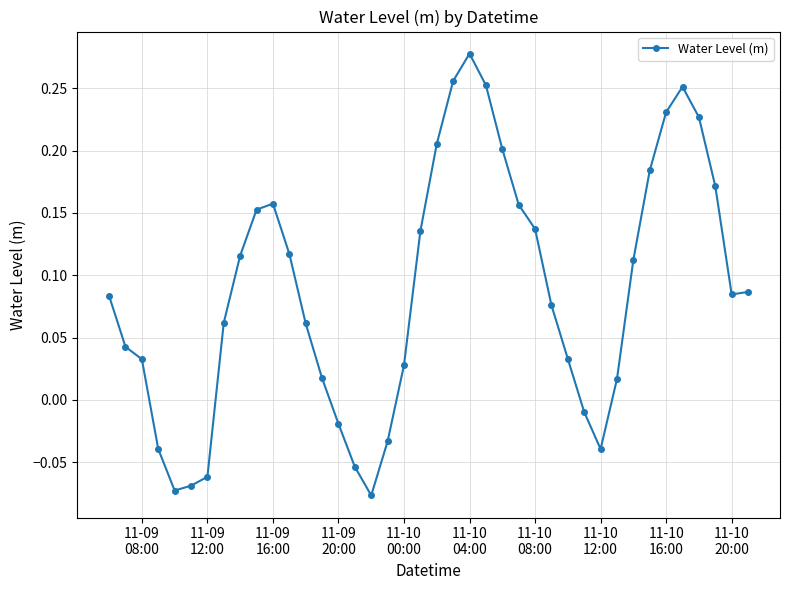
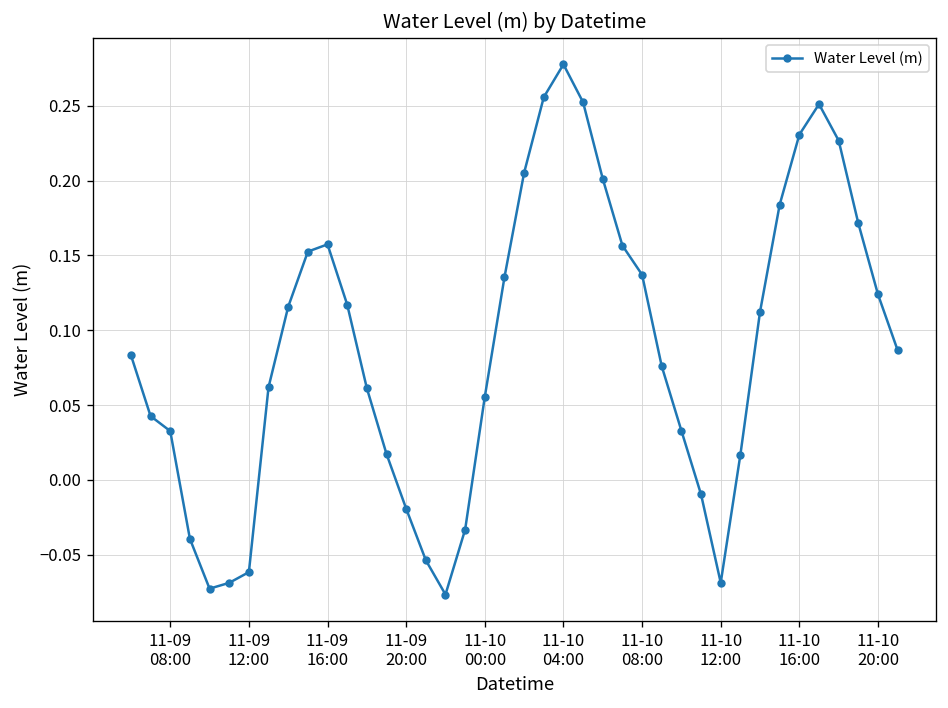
11-10 00:00: 0.028 -> 0.055
11-10 12:00: -0.039 -> -0.069
11-10 20:00: 0.085 -> 0.124
